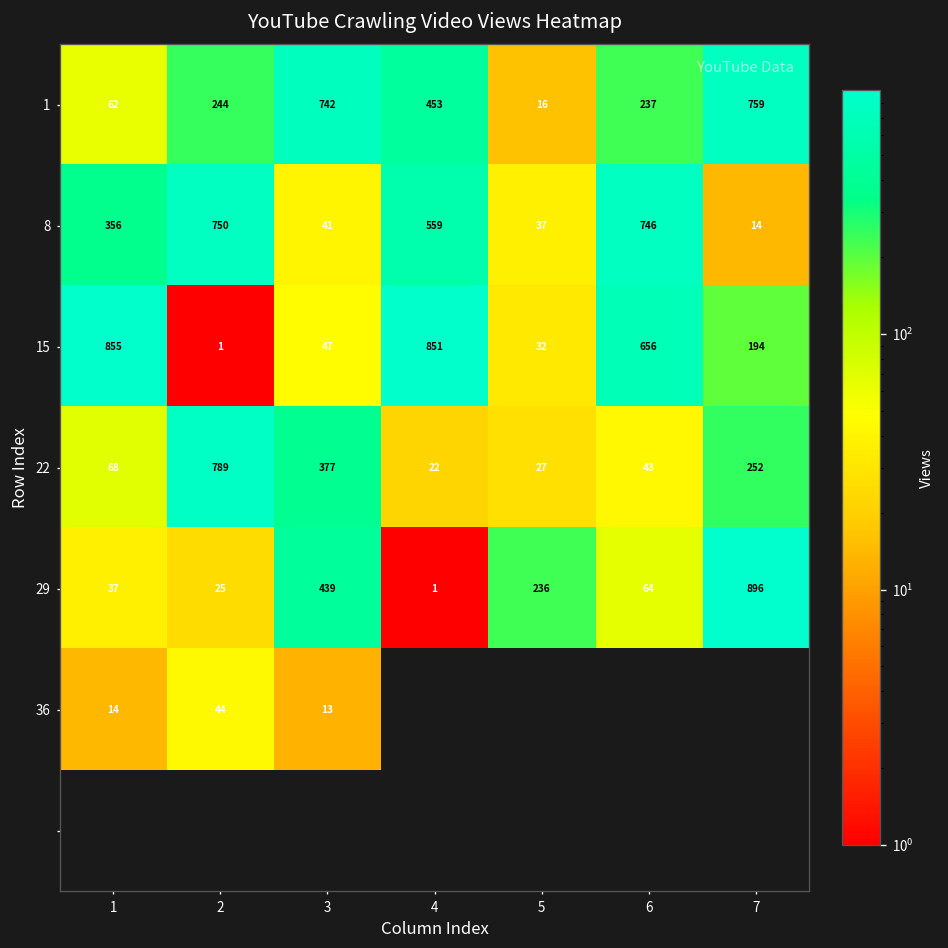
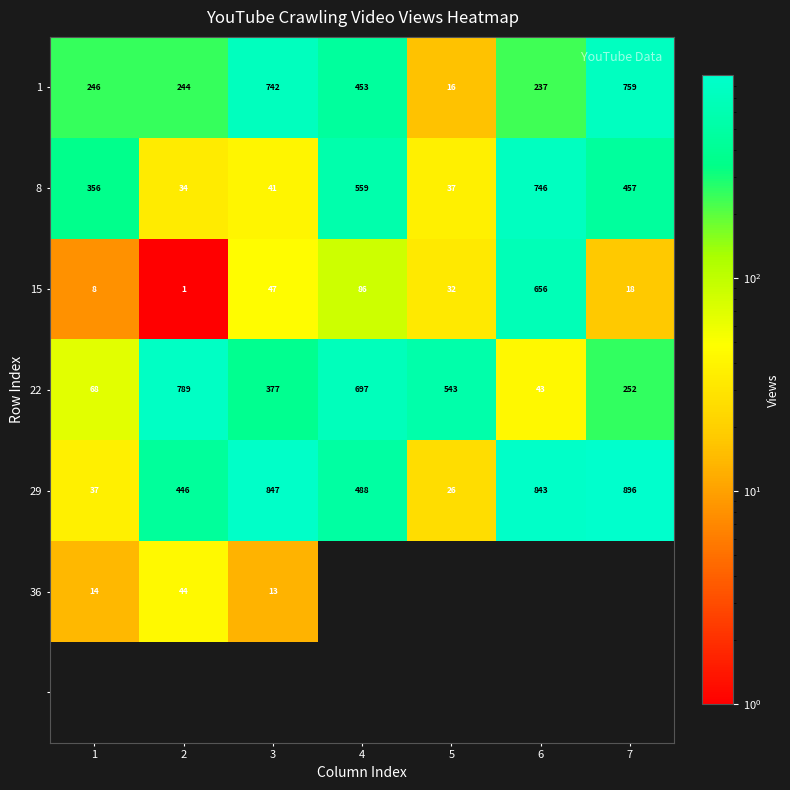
1, 1: 62 -> 246
8, 2: 750 -> 34
8, 7: 14 -> 457
15, 1: 855 -> 8
15, 4: 851 -> 86
15, 7: 194 -> 18
22, 4: 22 -> 697
22, 5: 27 -> 543
29, 2: 25 -> 446
29, 3: 439 -> 847
29, 4: 1 -> 488
29, 5: 236 -> 26
29, 6: 64 -> 843
